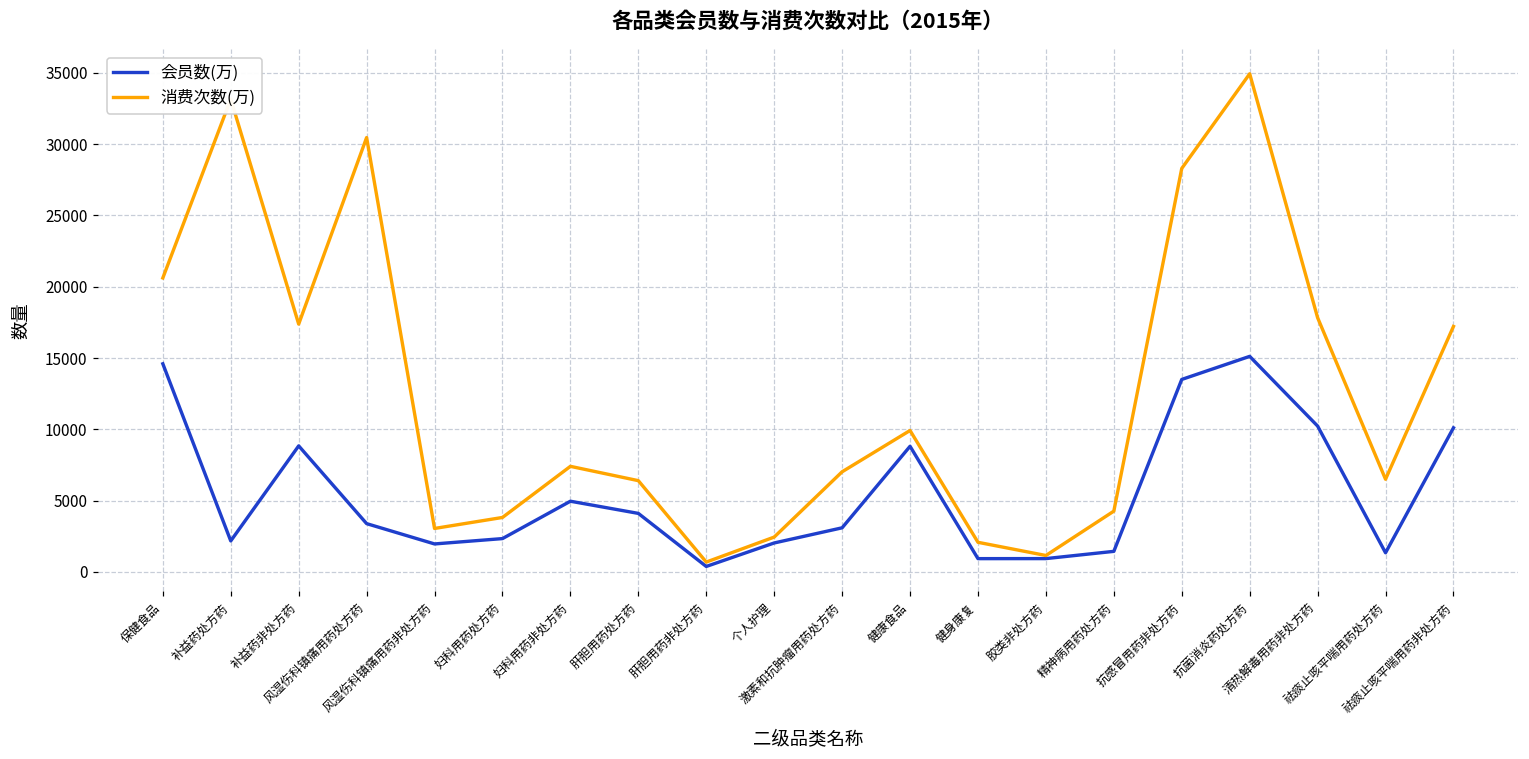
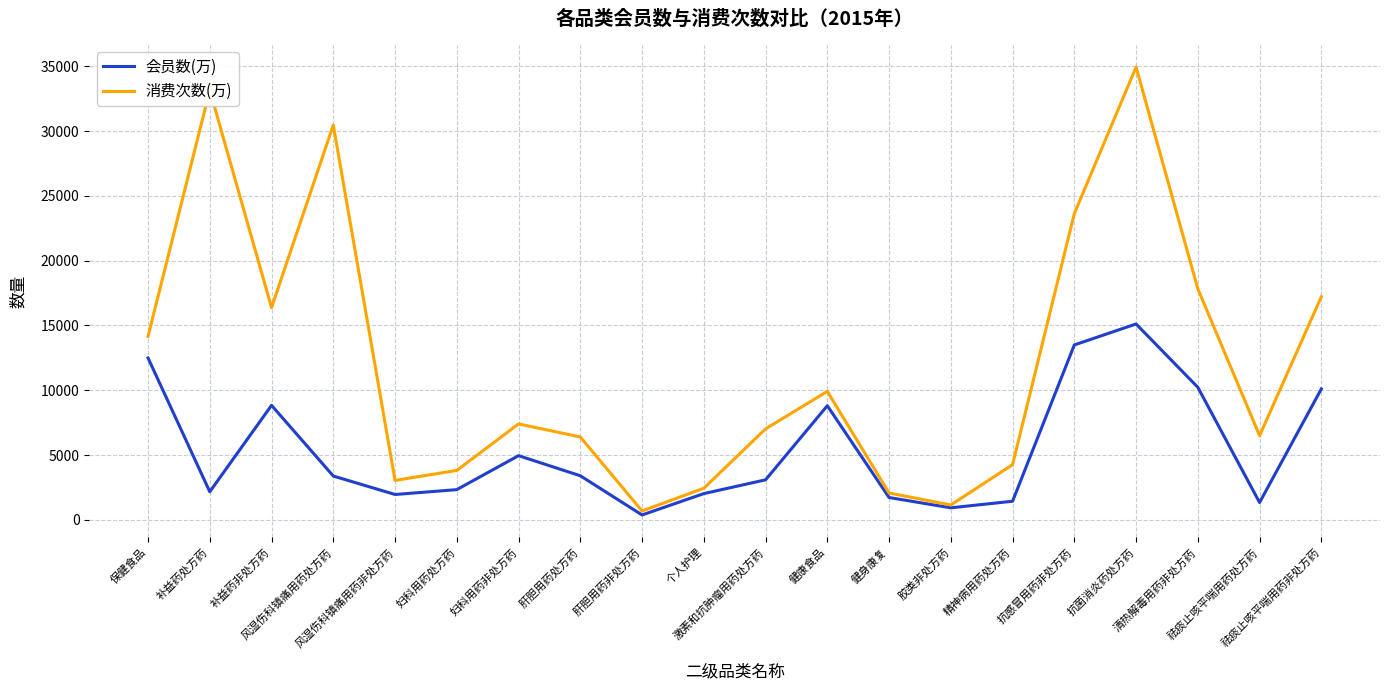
会员数(万), 保健食品: 14600 -> 12500
消费次数(万), 保健食品: 20600 -> 14200
消费次数(万), 补益药非处方药: 17400 -> 16400
会员数(万), 肝胆用药处方药: 4100 -> 3400
会员数(万), 健身康复: 900 -> 1700
消费次数(万), 抗感冒用药非处方药: 28300 -> 23600
